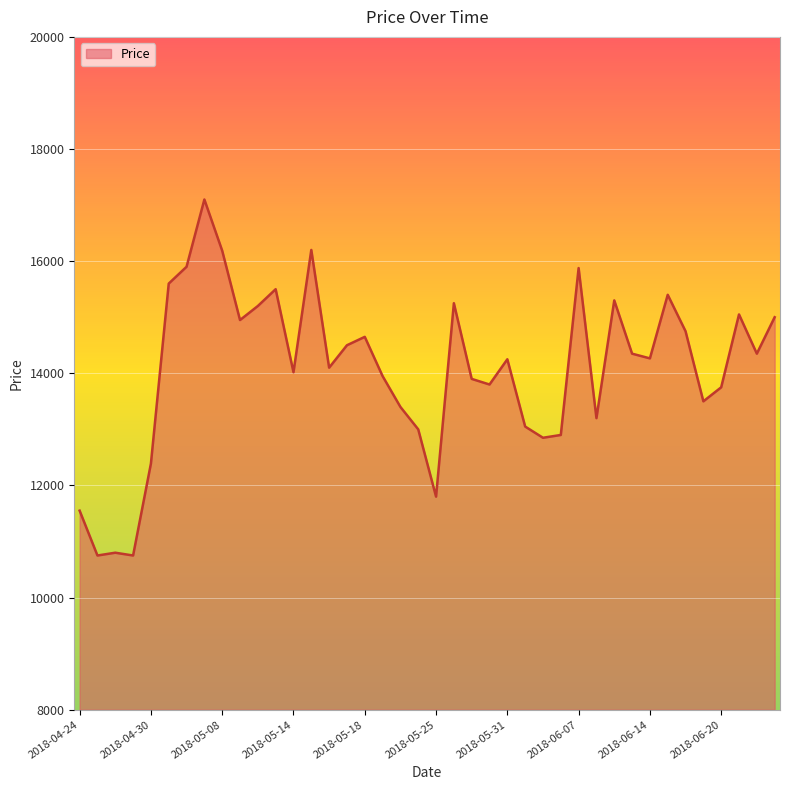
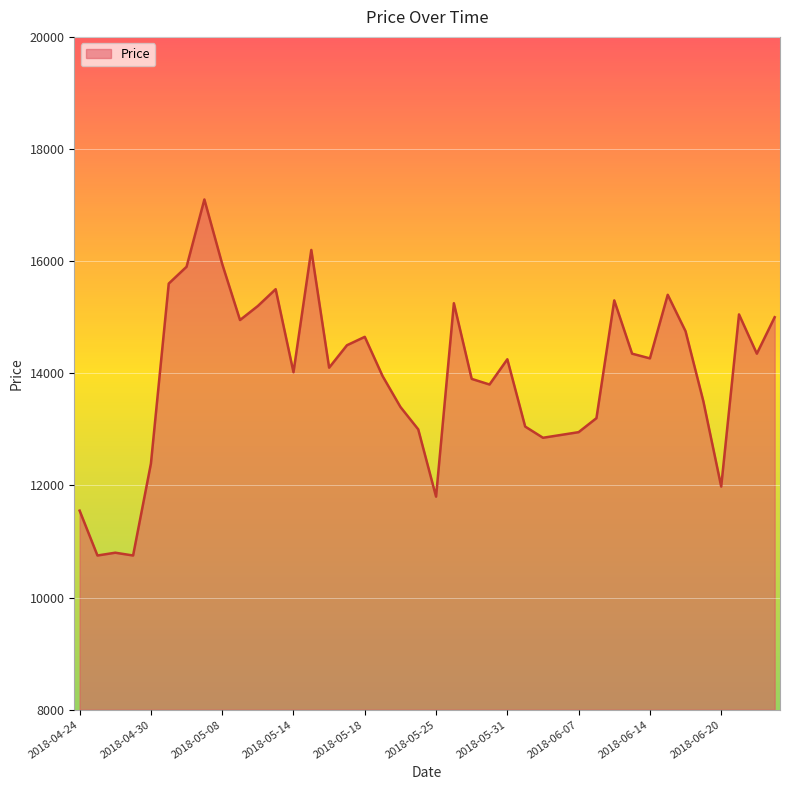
2018-05-08: 16200 -> 16000
2018-06-07: 15900 -> 13000
2018-06-20: 13800 -> 12000
